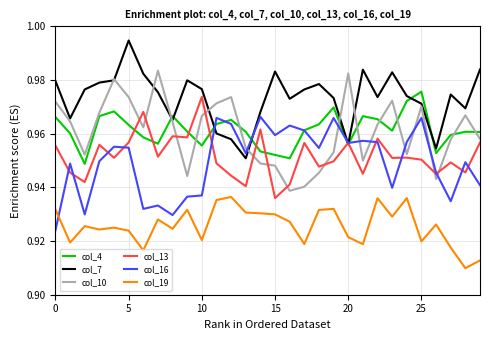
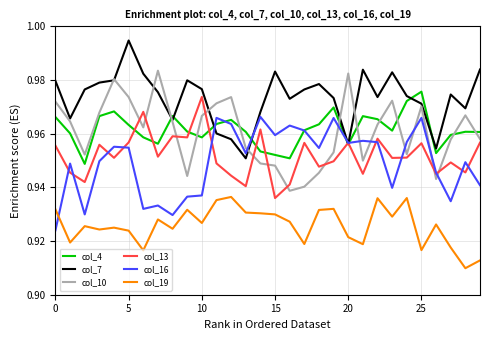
col_4, 10: 0.956 -> 0.959
col_19, 10: 0.920 -> 0.927
col_13, 25: 0.950 -> 0.956
col_19, 25: 0.920 -> 0.917
